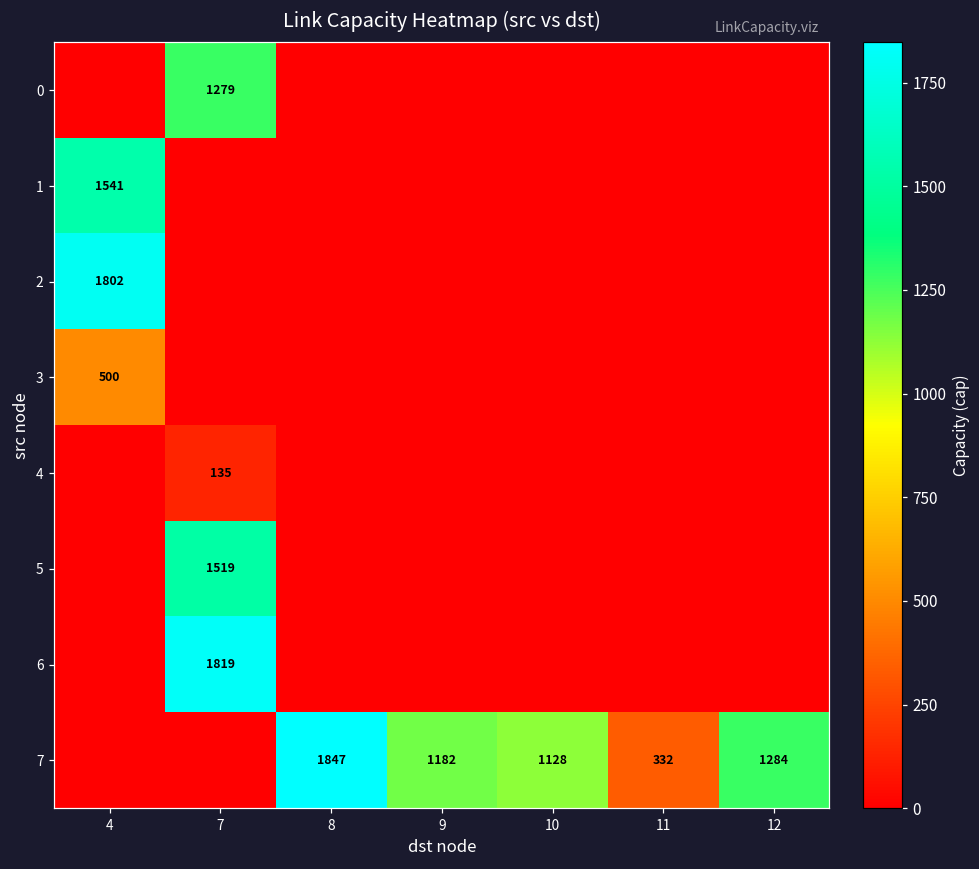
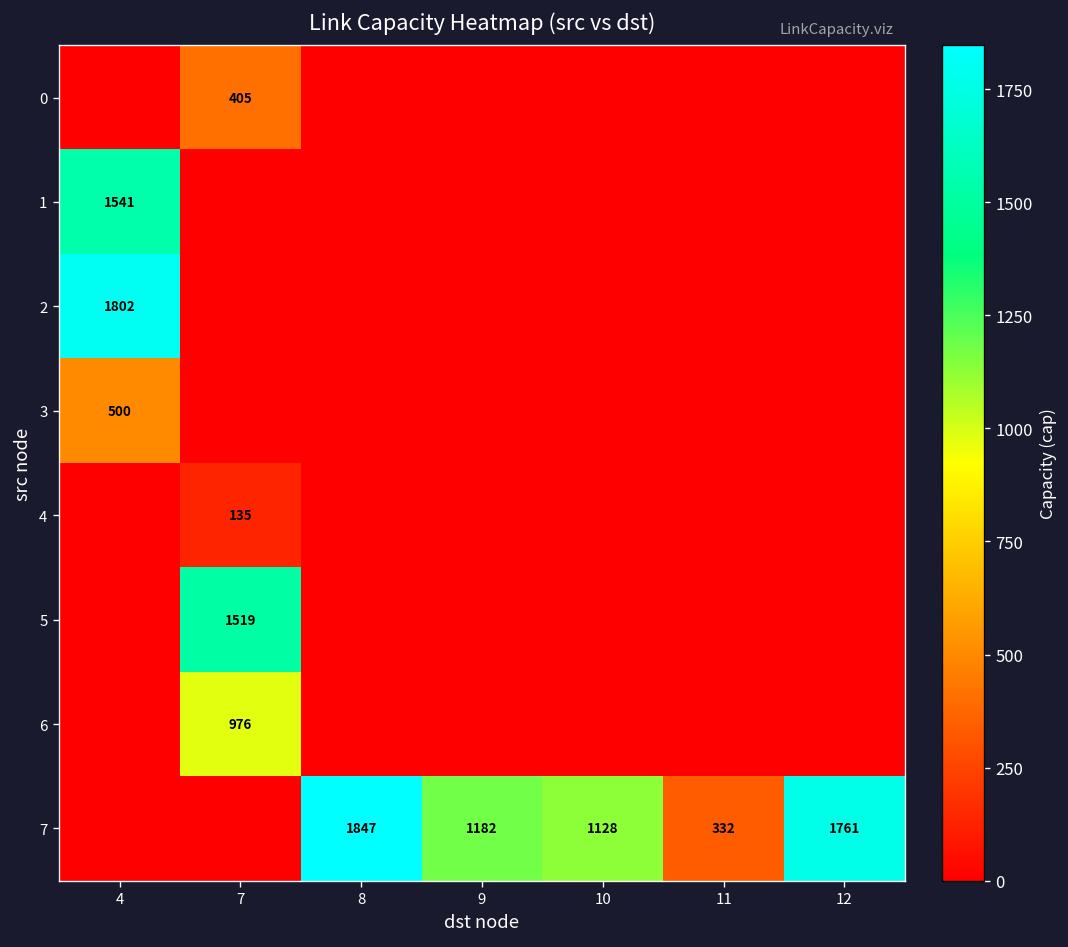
0, 7: 1279 -> 405
6, 7: 1819 -> 976
7, 12: 1284 -> 1761
